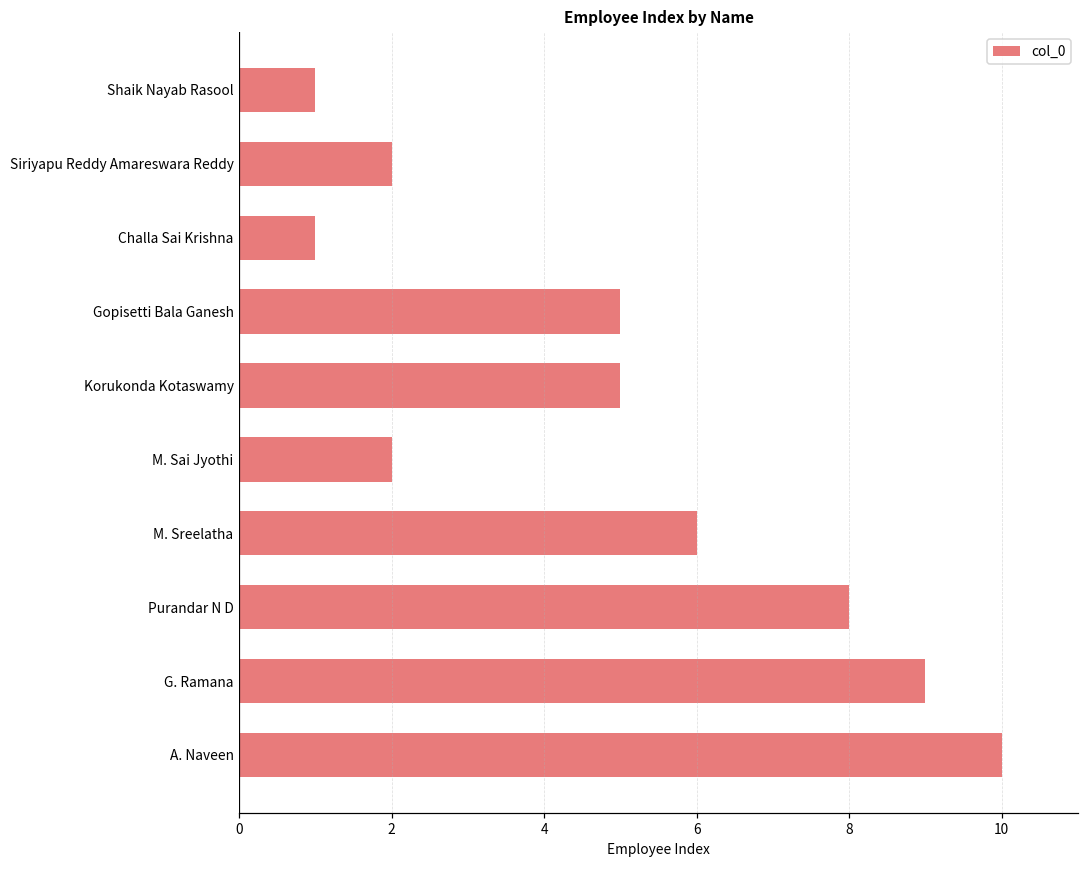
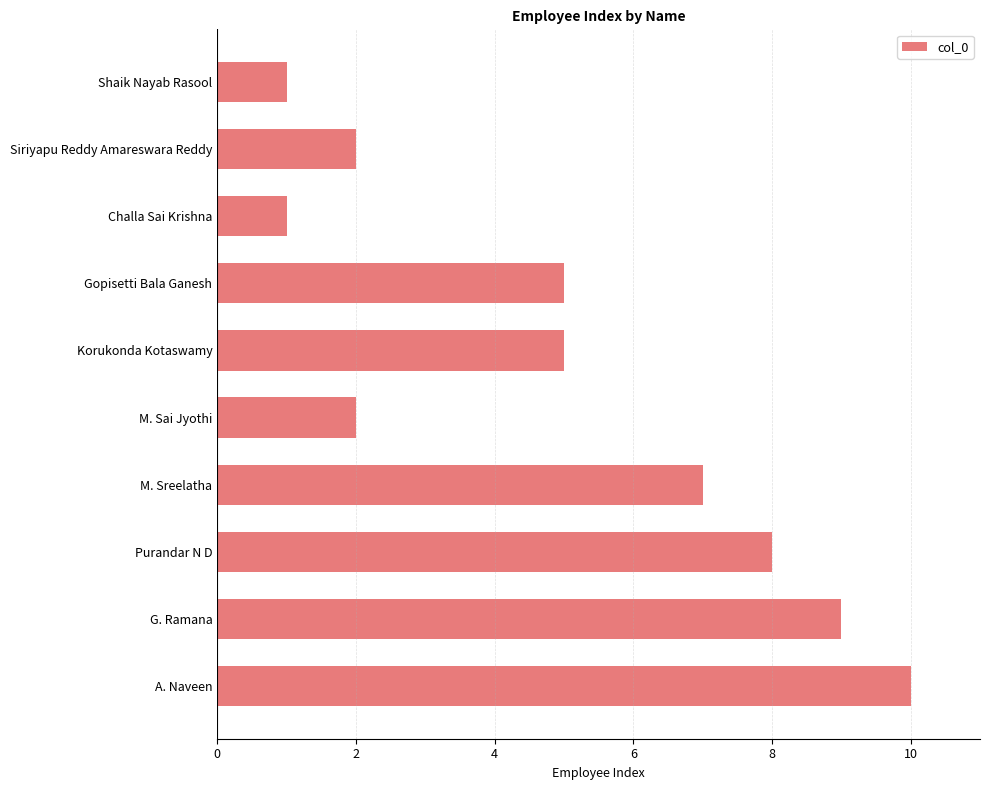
M. Sreelatha: 6 -> 7
